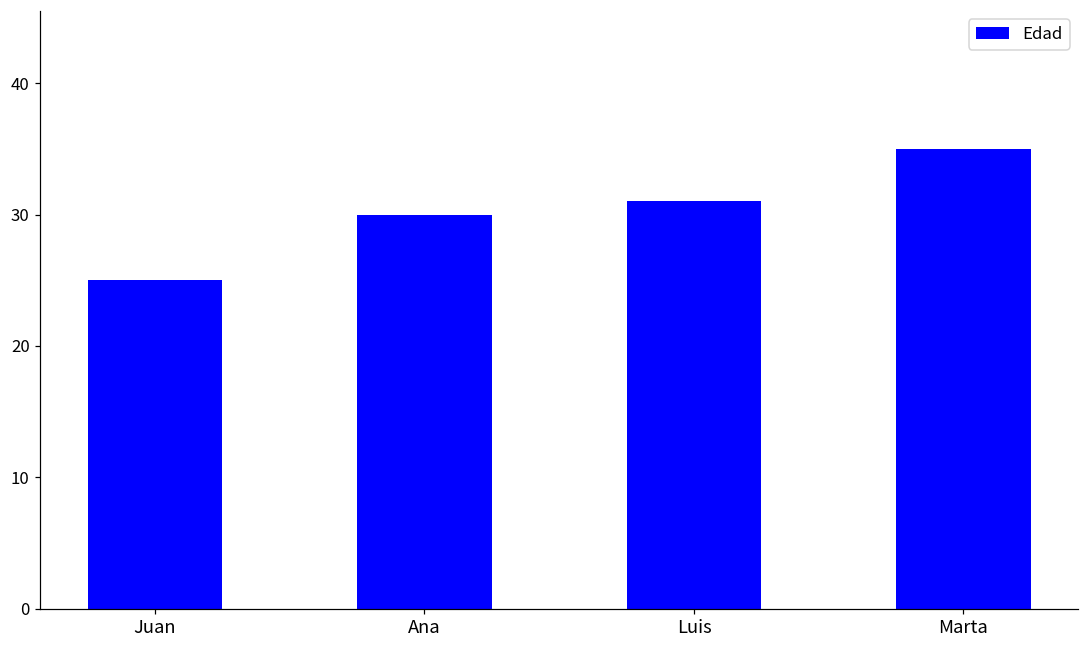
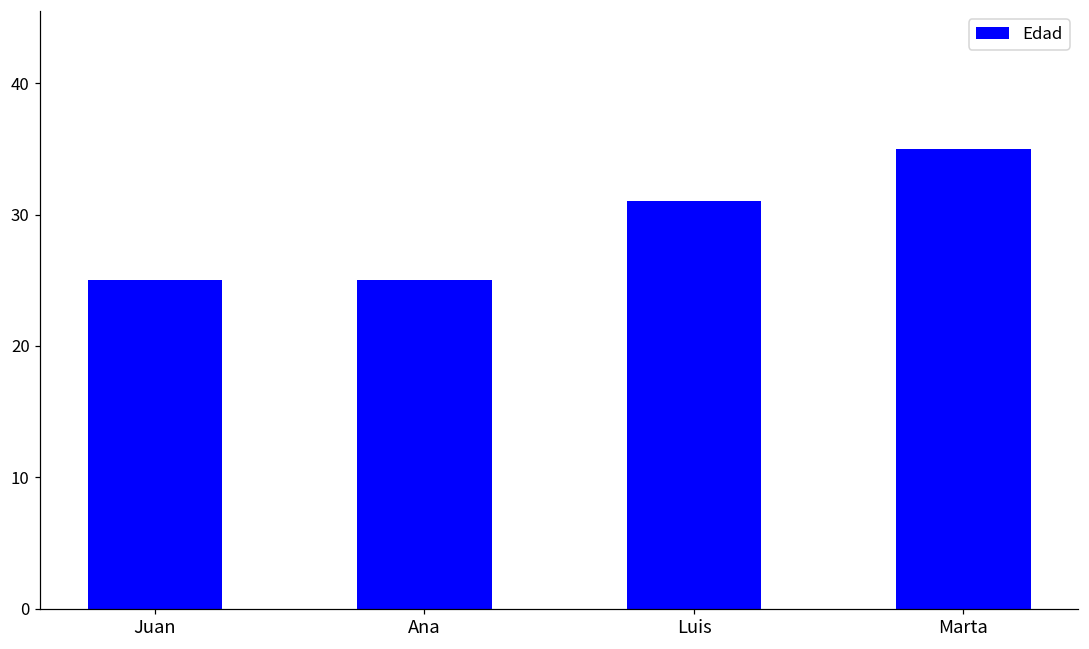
Ana: 30 -> 25
